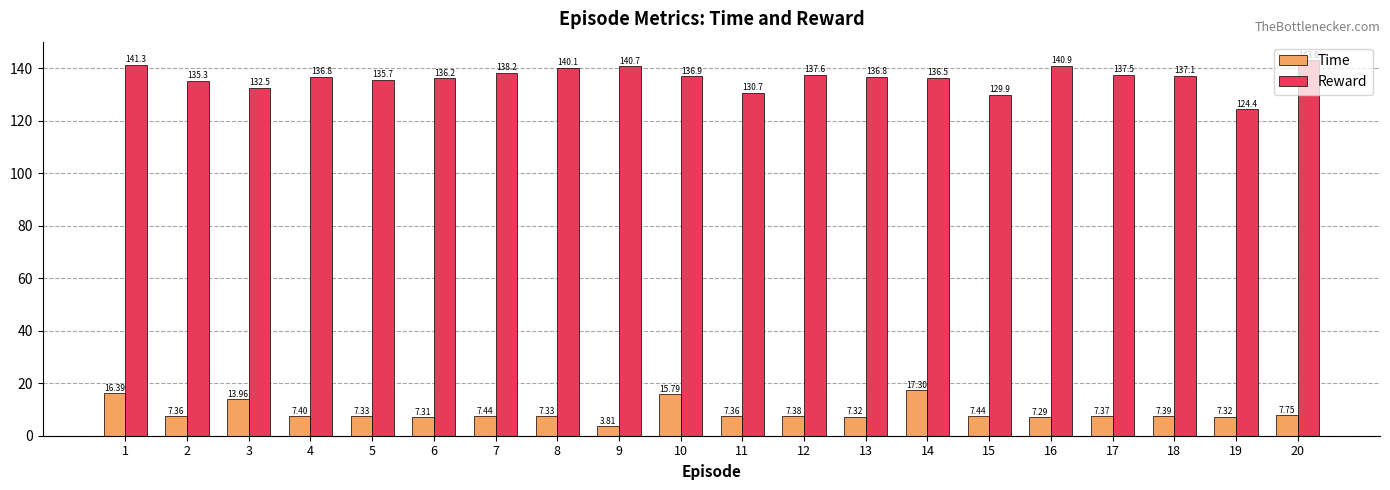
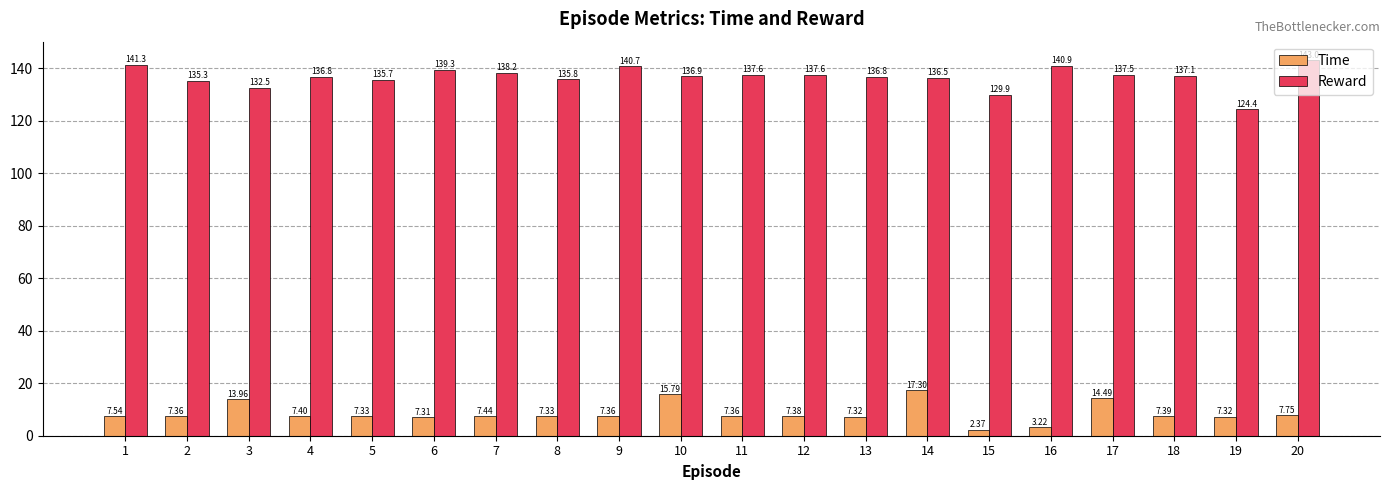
Time, 1: 16.39 -> 7.54
Reward, 6: 136.2 -> 139.3
Reward, 8: 140.1 -> 135.8
Time, 9: 3.81 -> 7.36
Reward, 11: 130.7 -> 137.6
Time, 15: 7.44 -> 2.37
Time, 16: 7.29 -> 3.22
Time, 17: 7.37 -> 14.49
